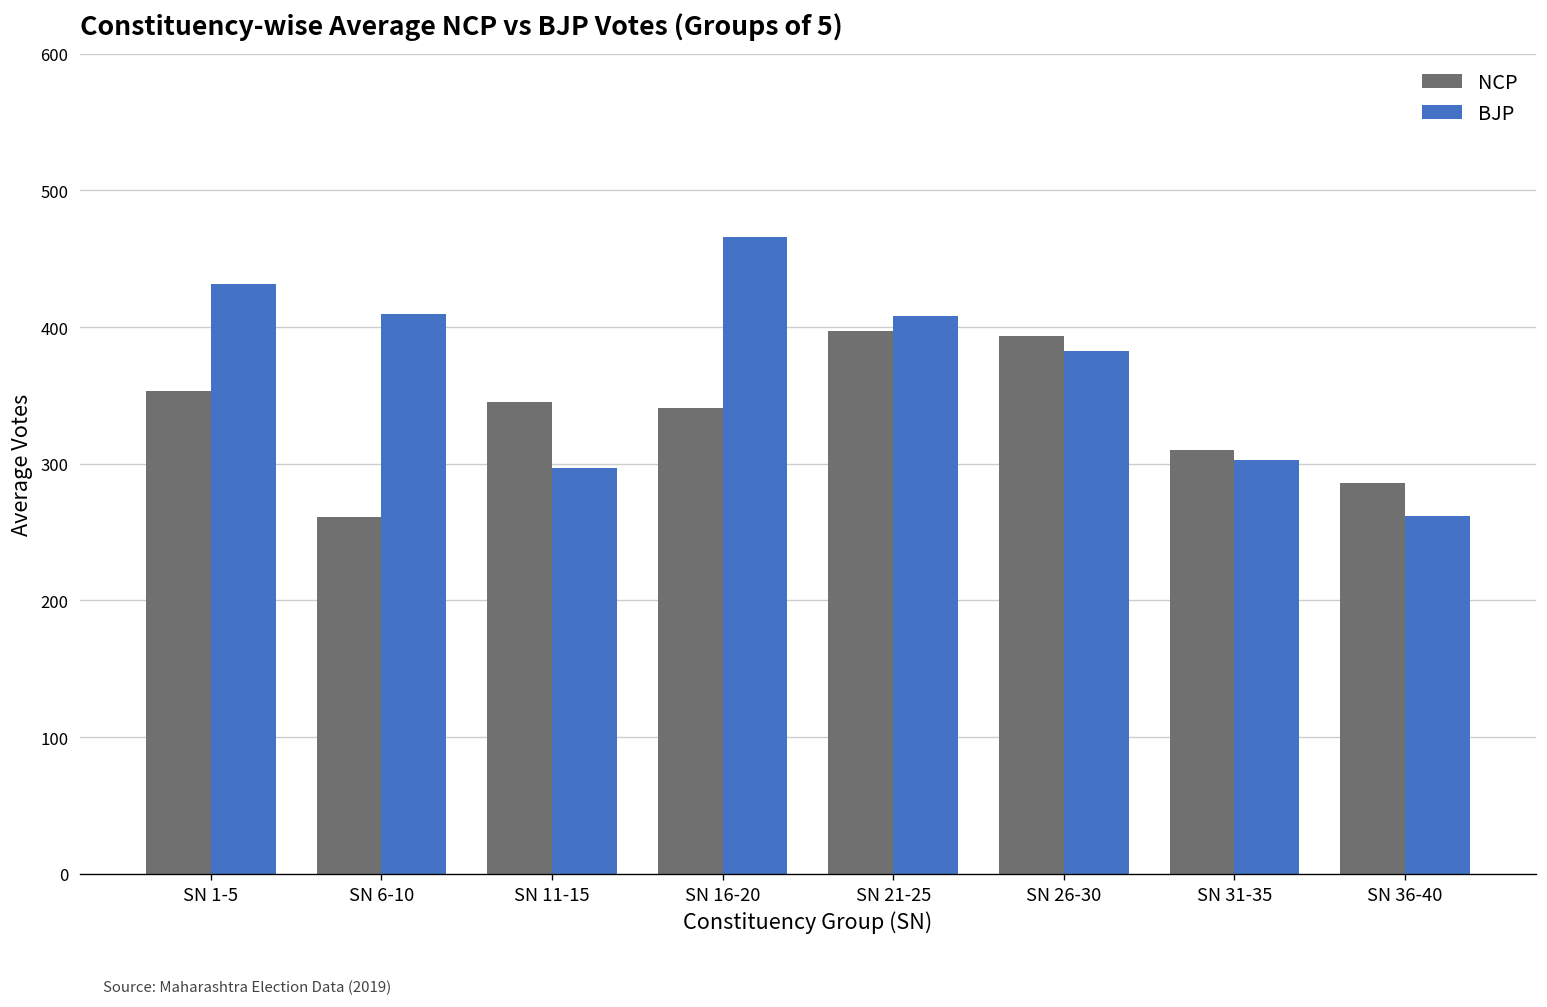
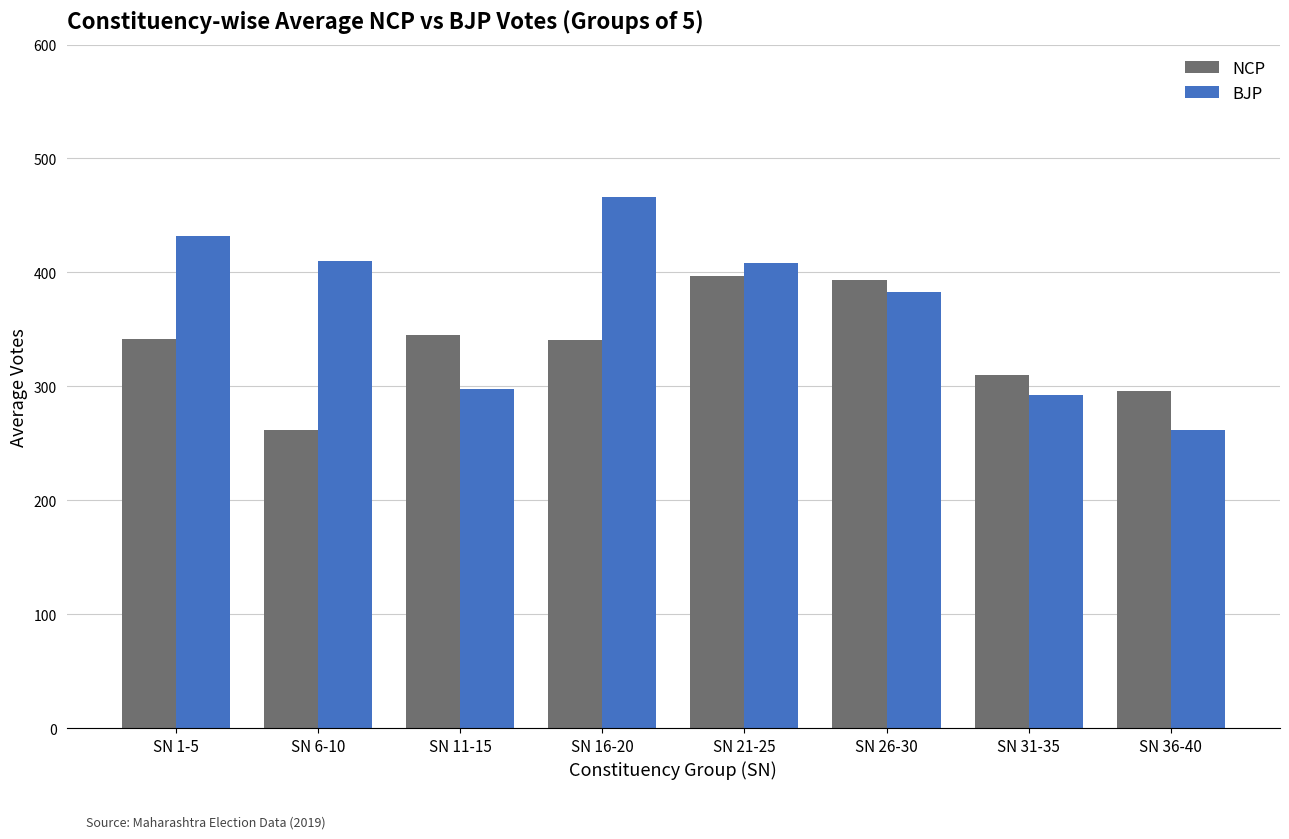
NCP, SN 1-5: 353 -> 341
BJP, SN 31-35: 303 -> 292
NCP, SN 36-40: 286 -> 296
